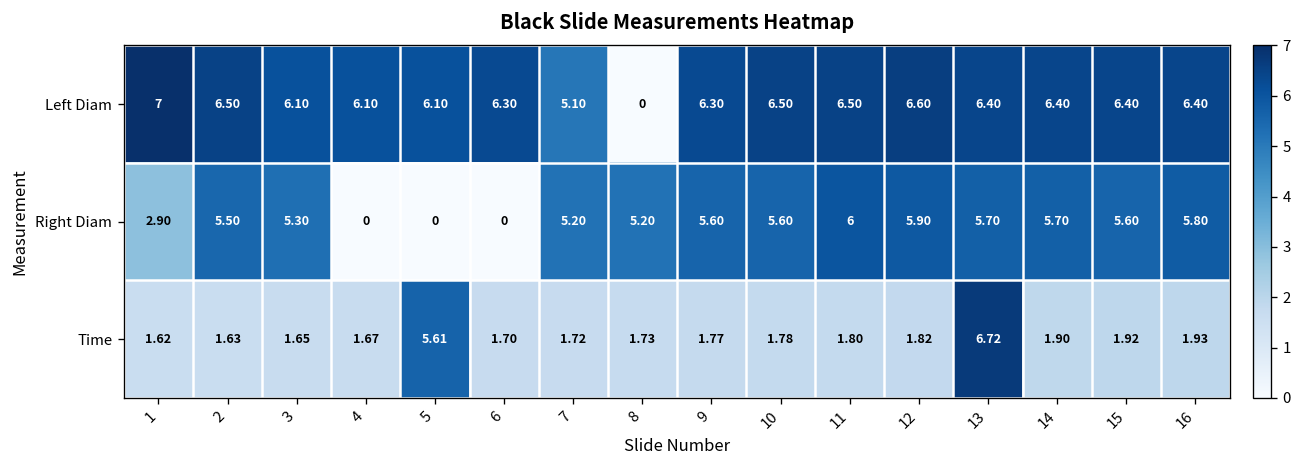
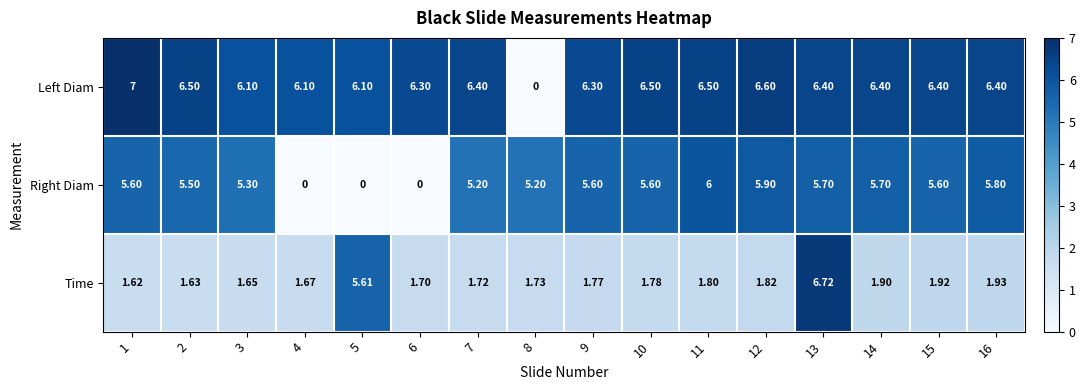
Left Diam, 7: 5.10 -> 6.40
Right Diam, 1: 2.90 -> 5.60
